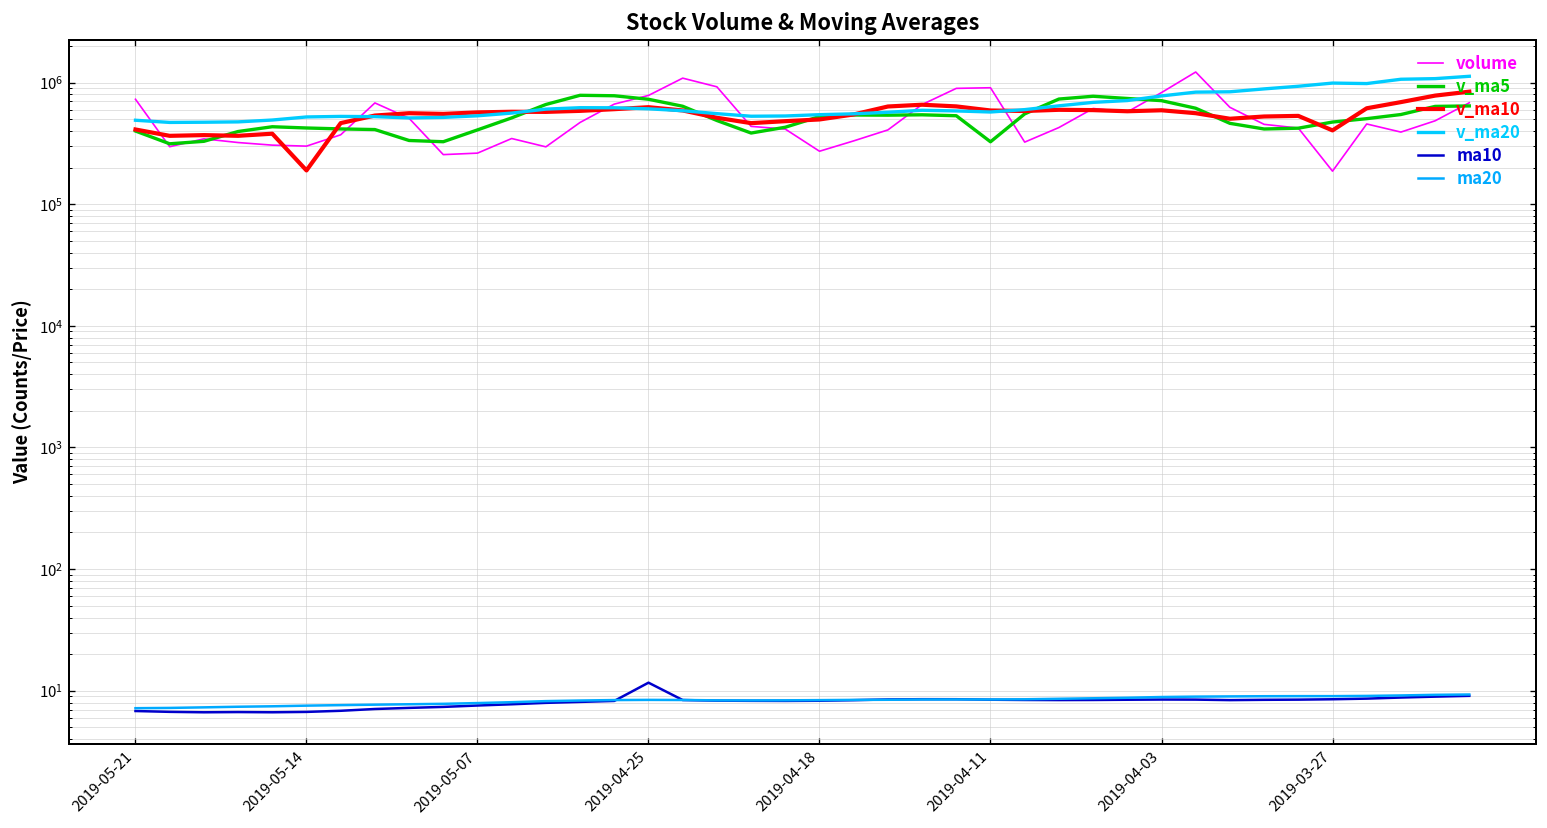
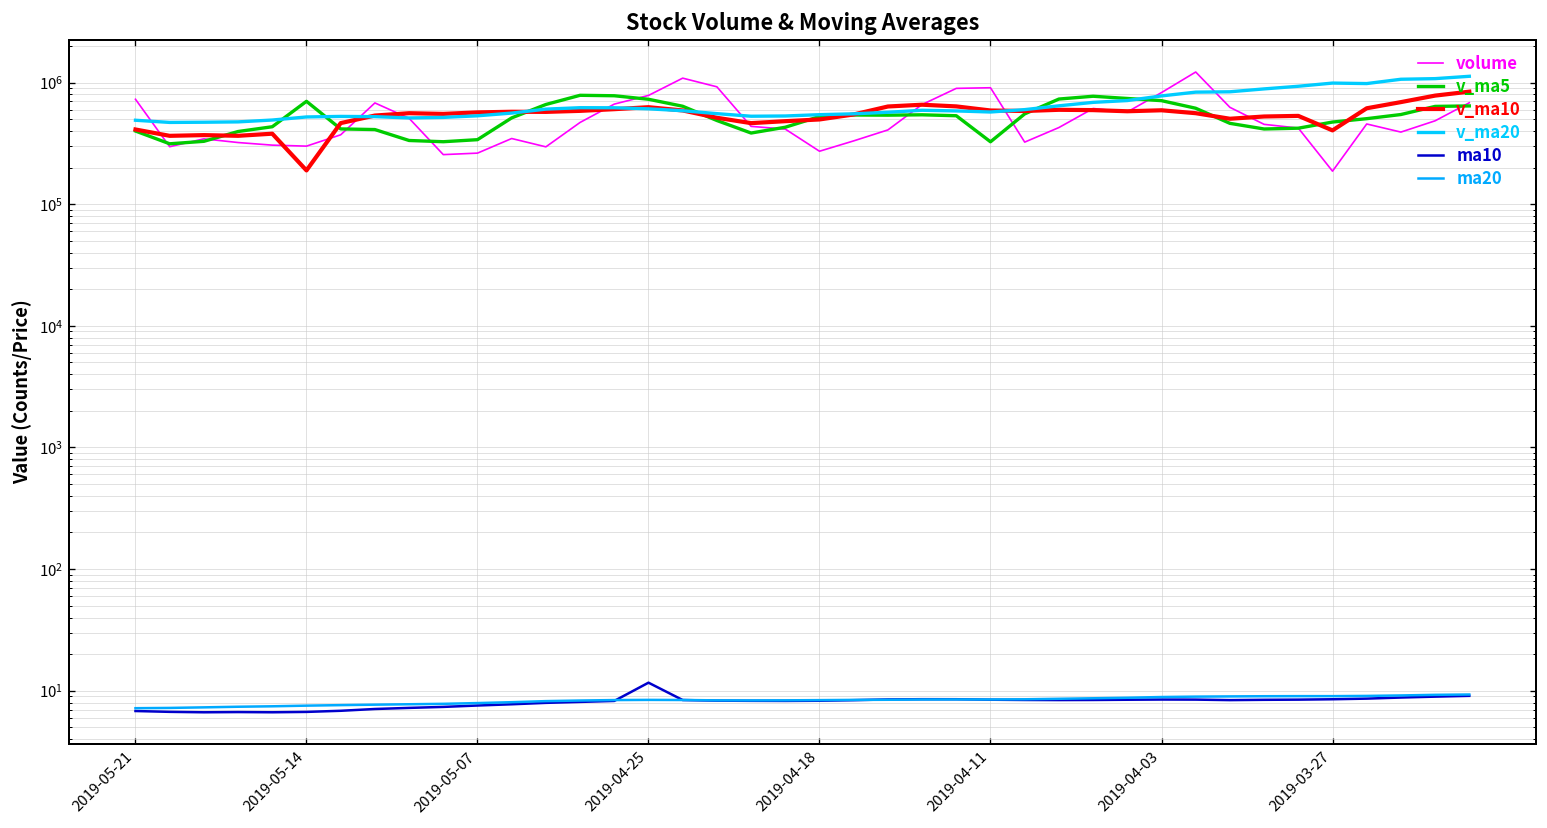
v_ma5, 2019-05-14: 420000 -> 700000
v_ma5, 2019-05-07: 410000 -> 340000
